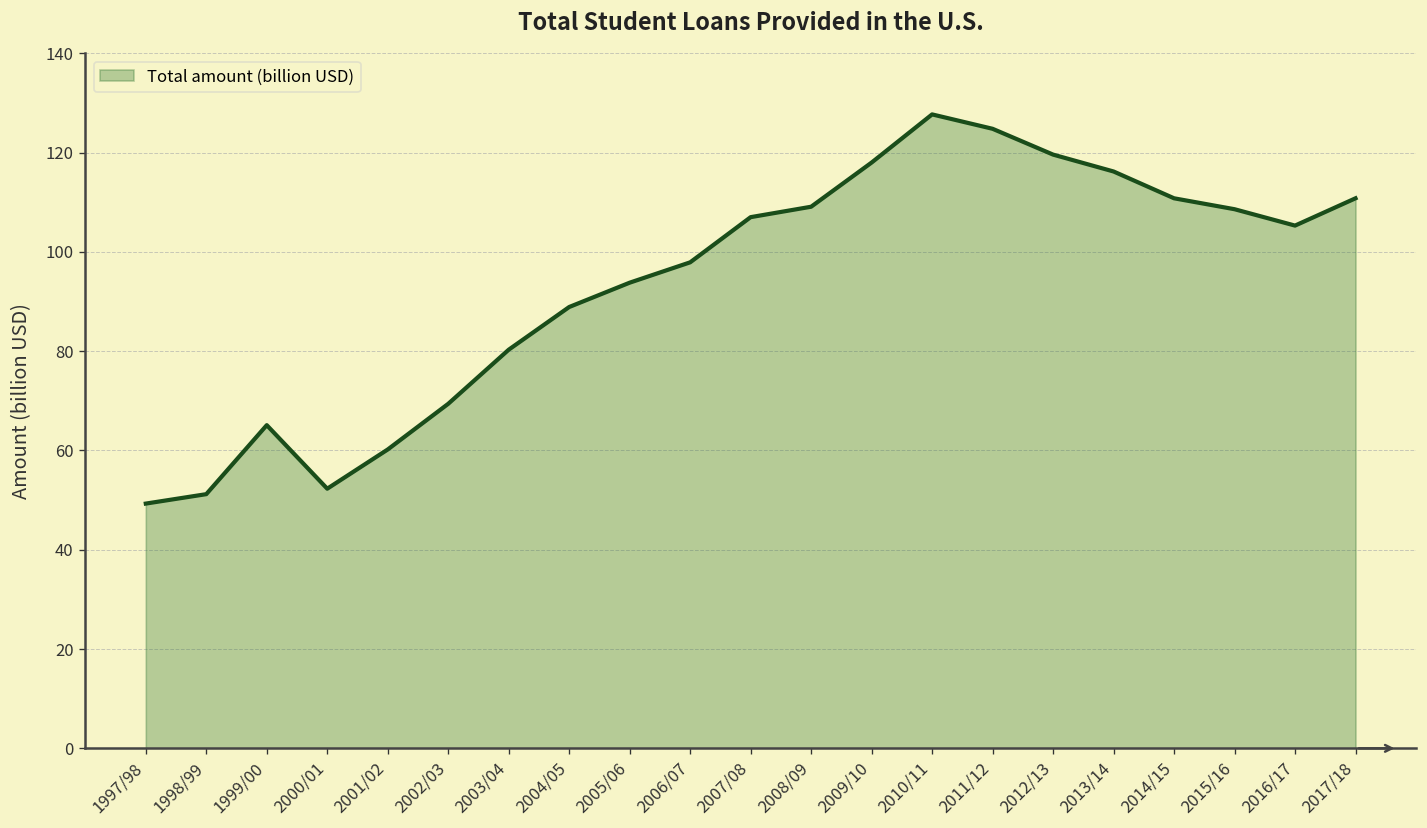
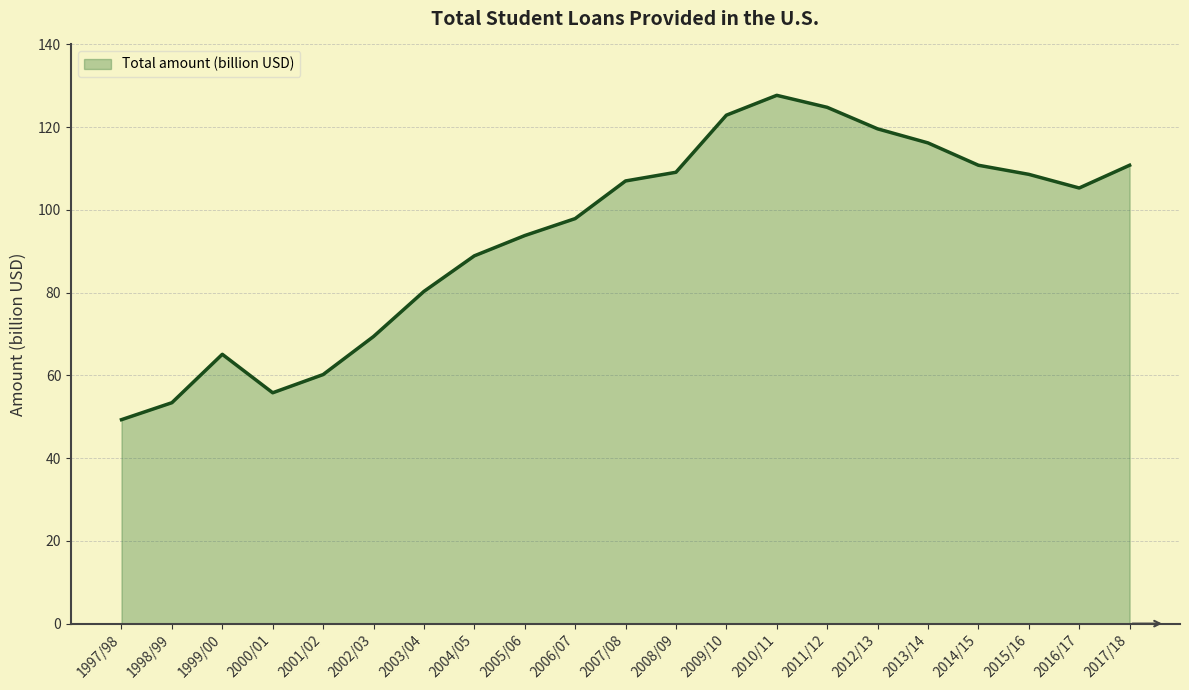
1998/99: 51 -> 53
2000/01: 52 -> 56
2009/10: 118 -> 123
